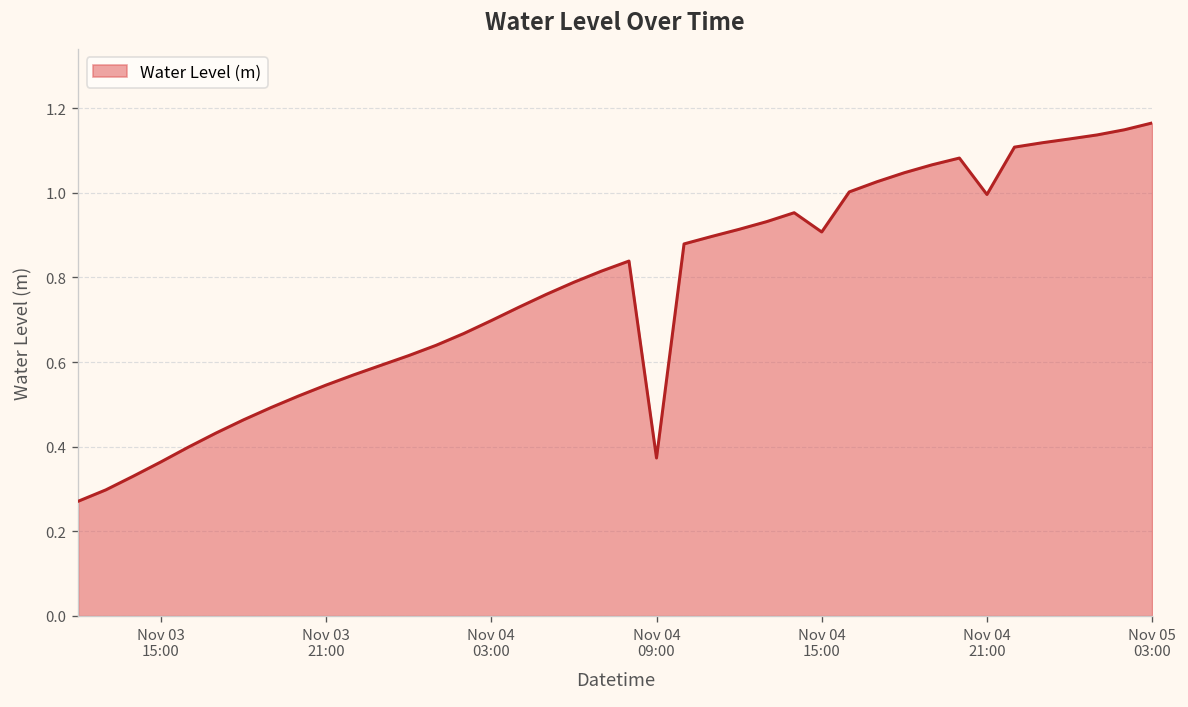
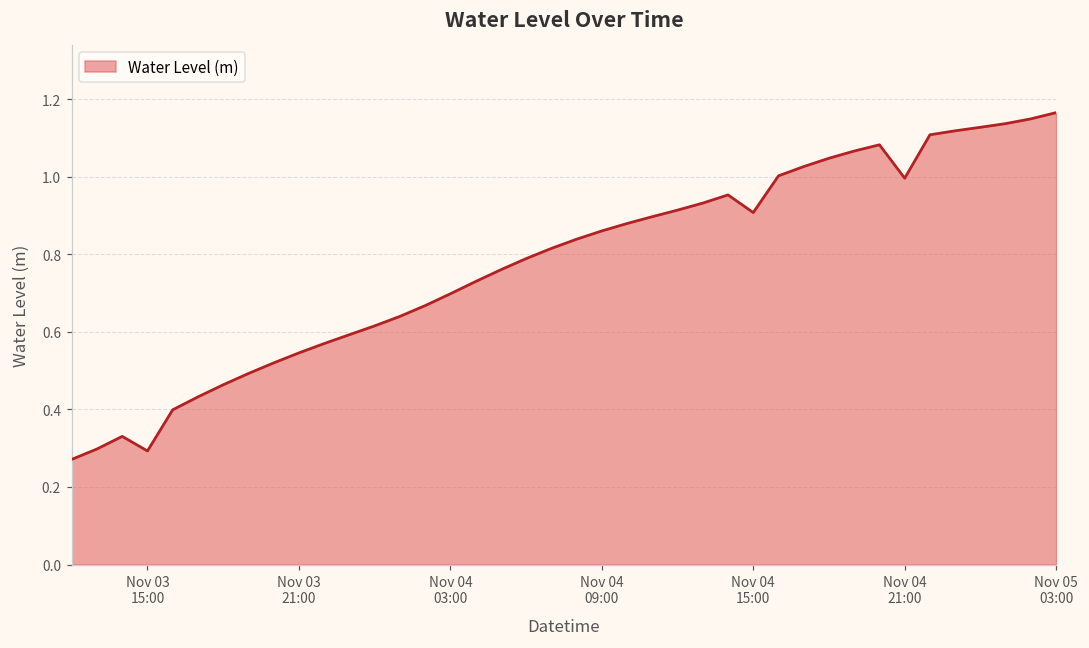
Nov 03 15:00: 0.36 -> 0.29
Nov 04 09:00: 0.37 -> 0.86
